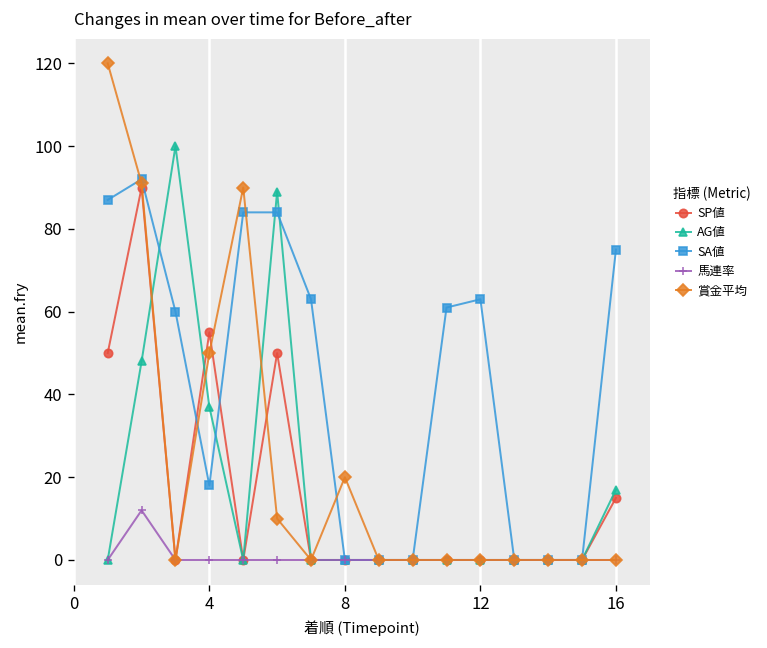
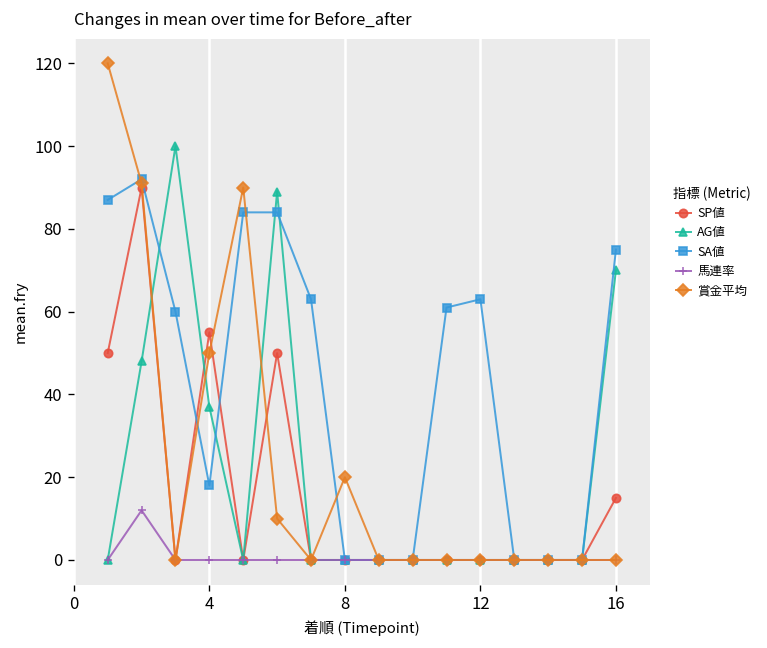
AG値, 16: 17 -> 70
